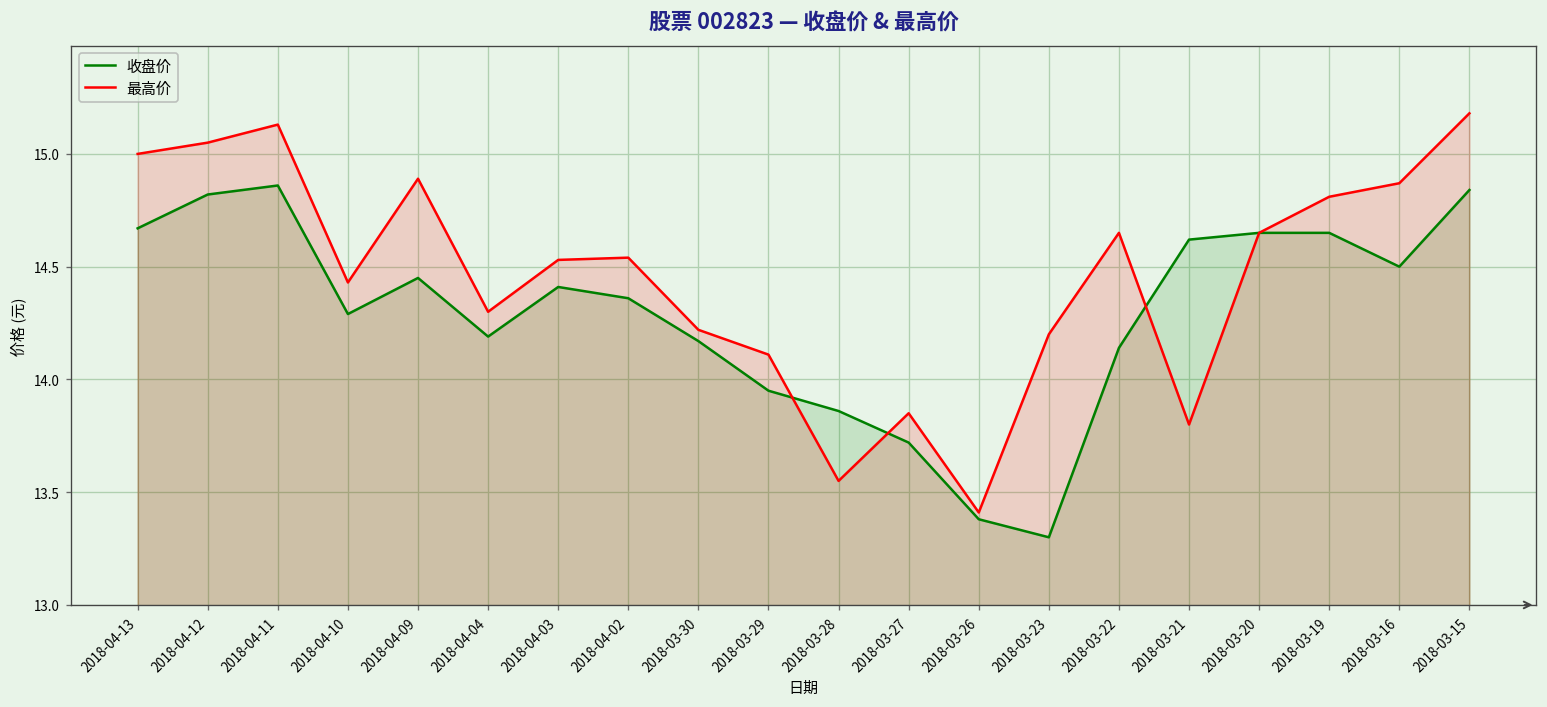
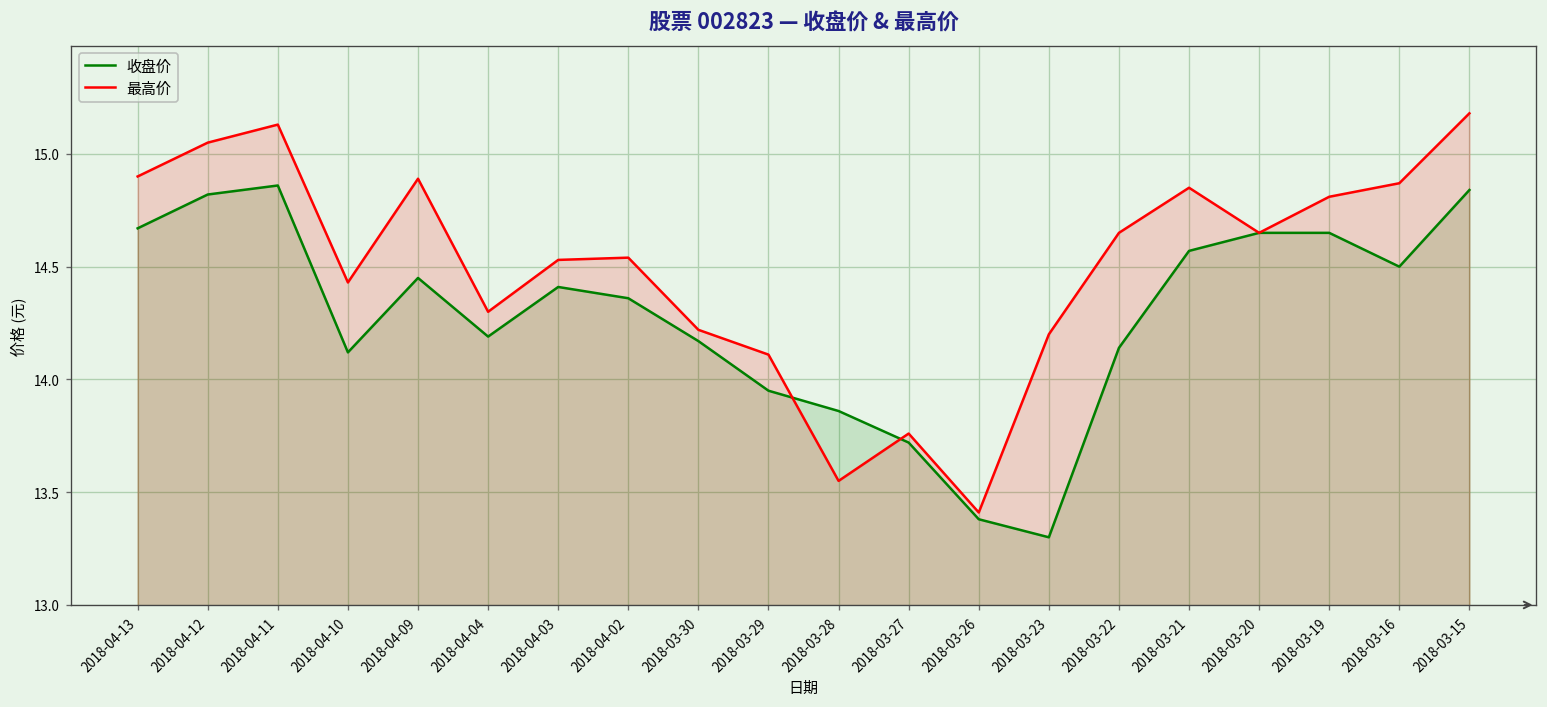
最高价, 2018-04-13: 15.0 -> 14.9
收盘价, 2018-04-10: 14.29 -> 14.12
最高价, 2018-03-27: 13.85 -> 13.76
收盘价, 2018-03-21: 14.62 -> 14.57
最高价, 2018-03-21: 13.80 -> 14.85
